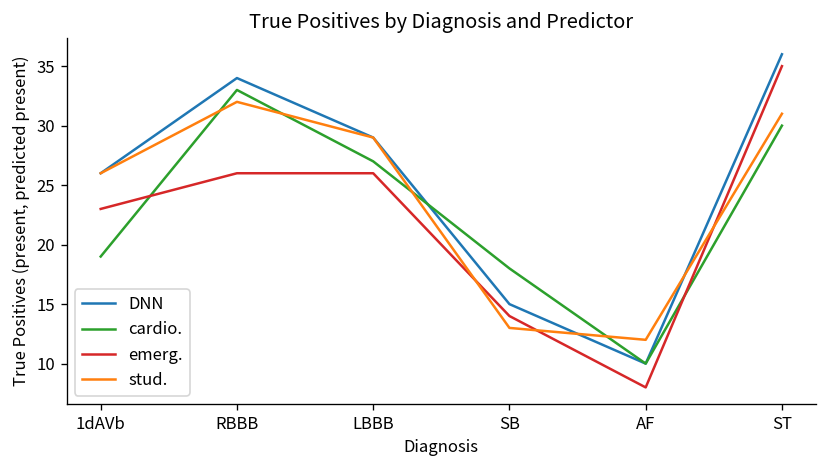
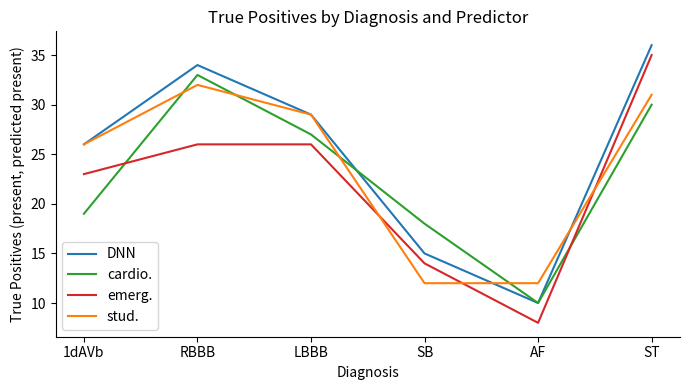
stud., SB: 13 -> 12
